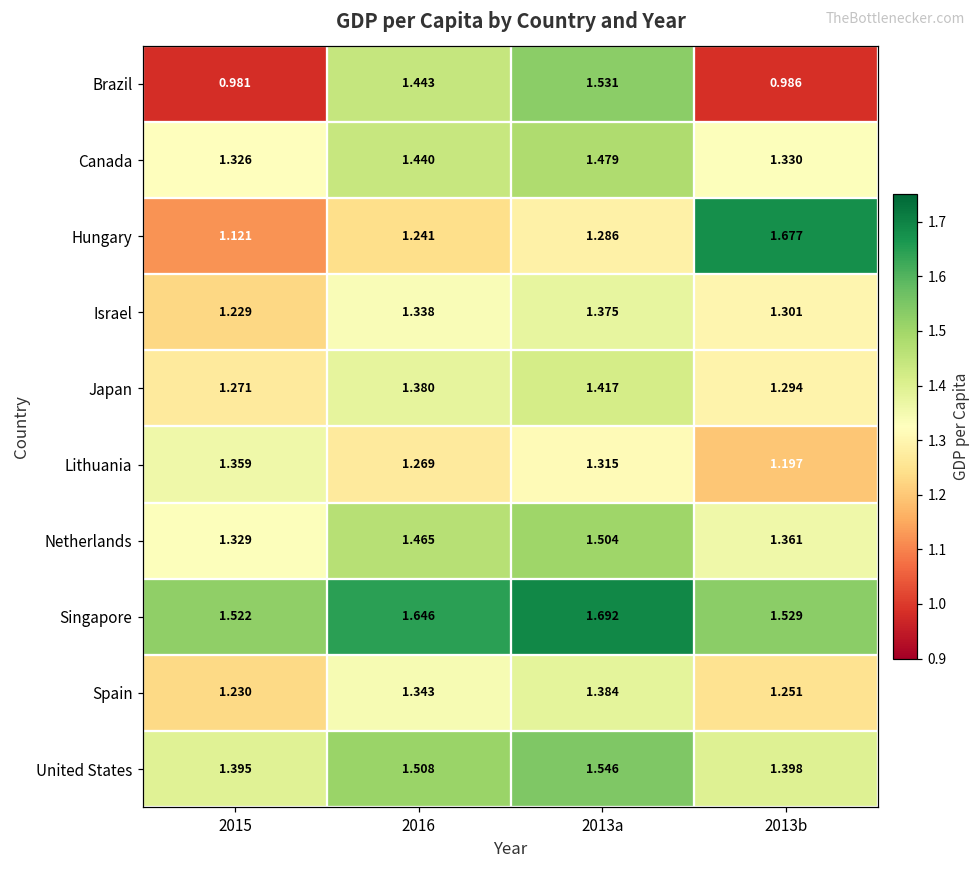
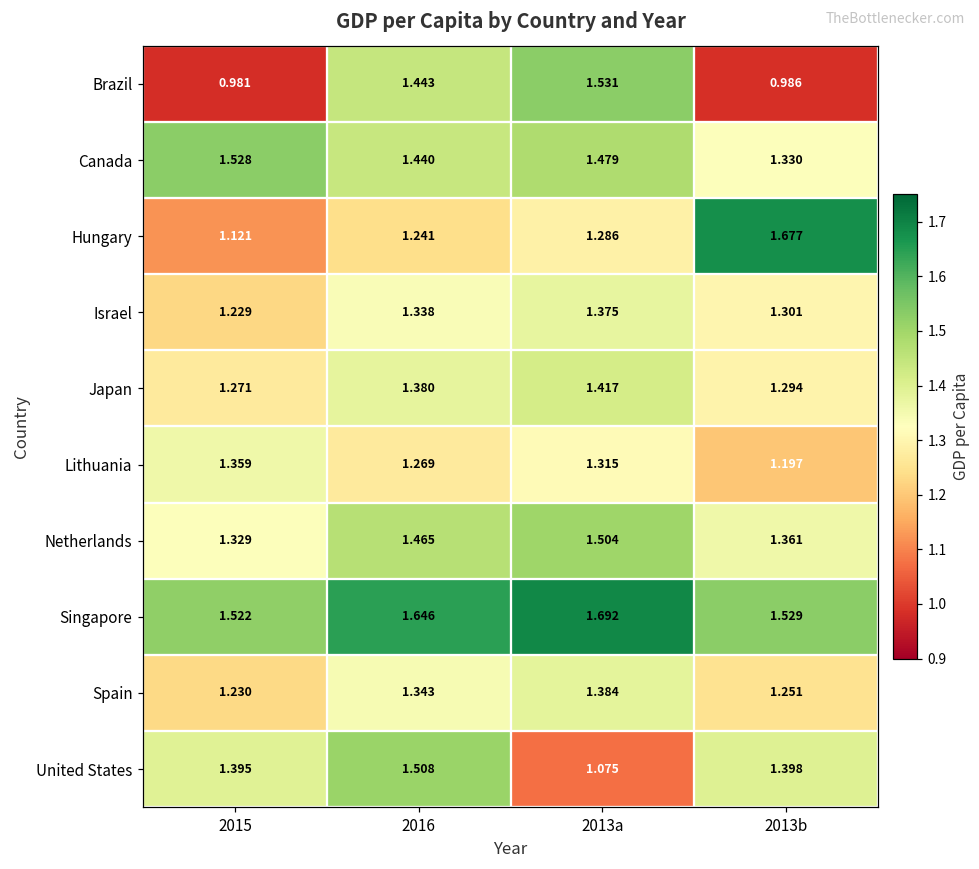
Canada, 2015: 1.326 -> 1.528
United States, 2013a: 1.546 -> 1.075
